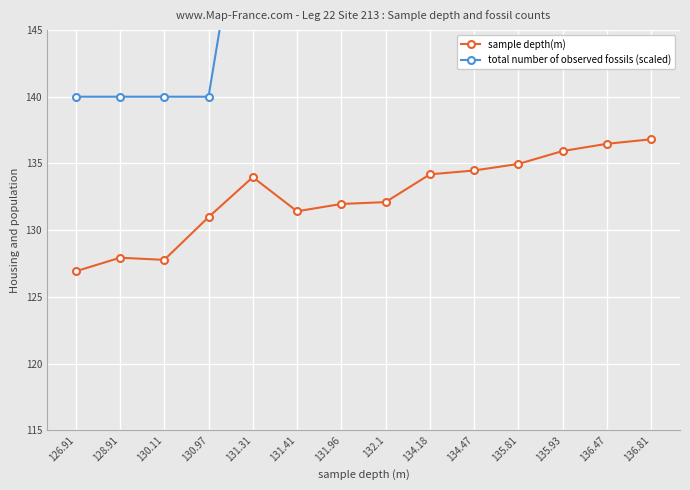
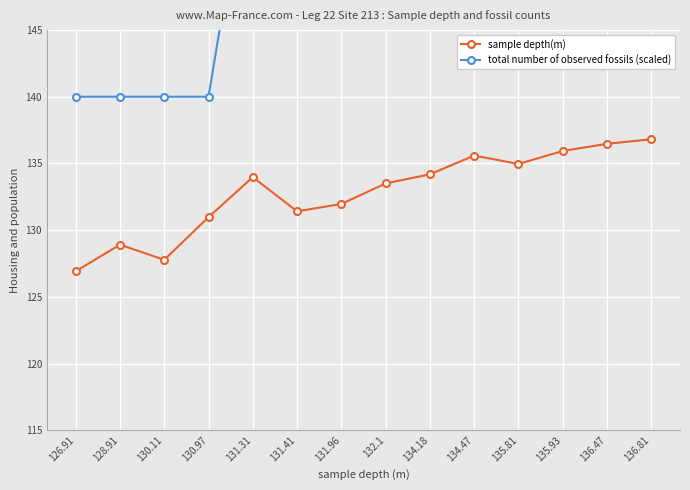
sample depth(m), 128.91: 127.9 -> 128.9
sample depth(m), 132.1: 132.1 -> 133.5
sample depth(m), 134.47: 134.5 -> 135.6
